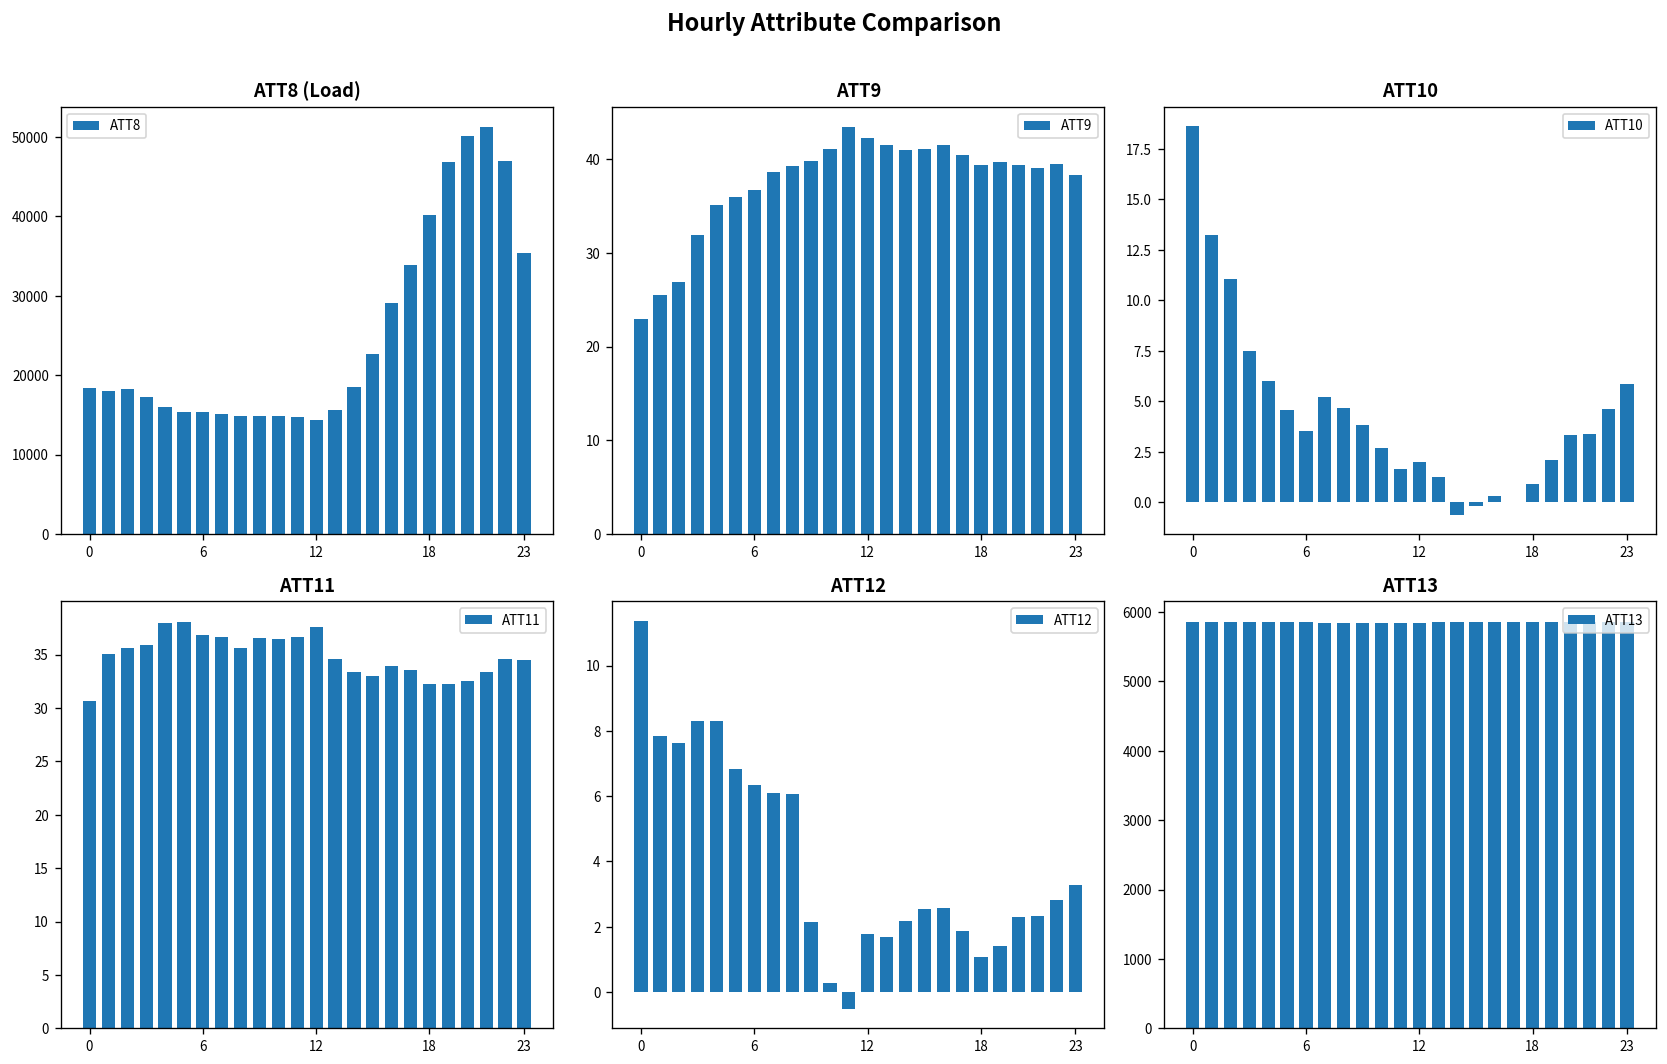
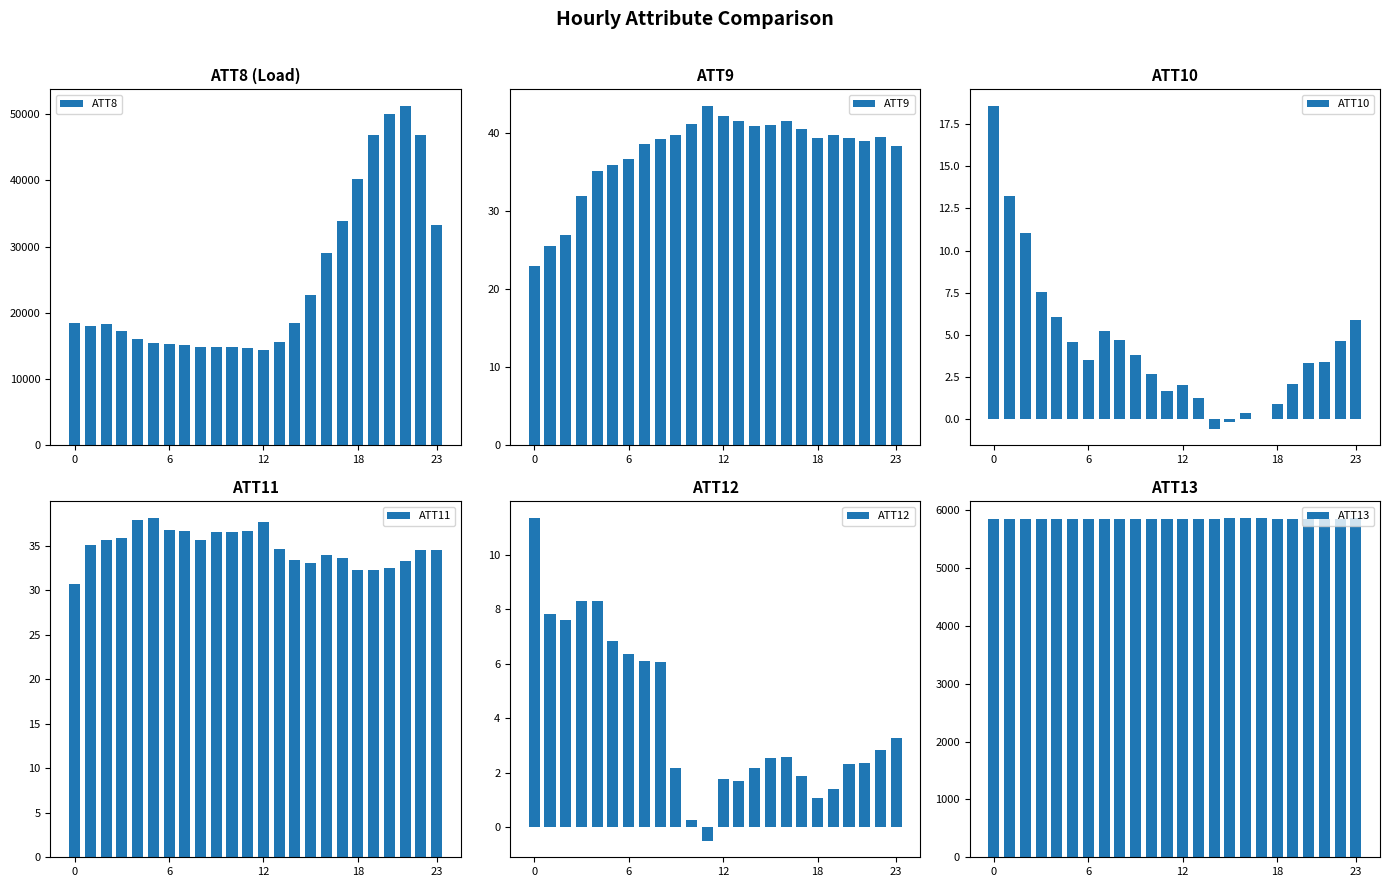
ATT8 (Load), 23: 35000 -> 33000
